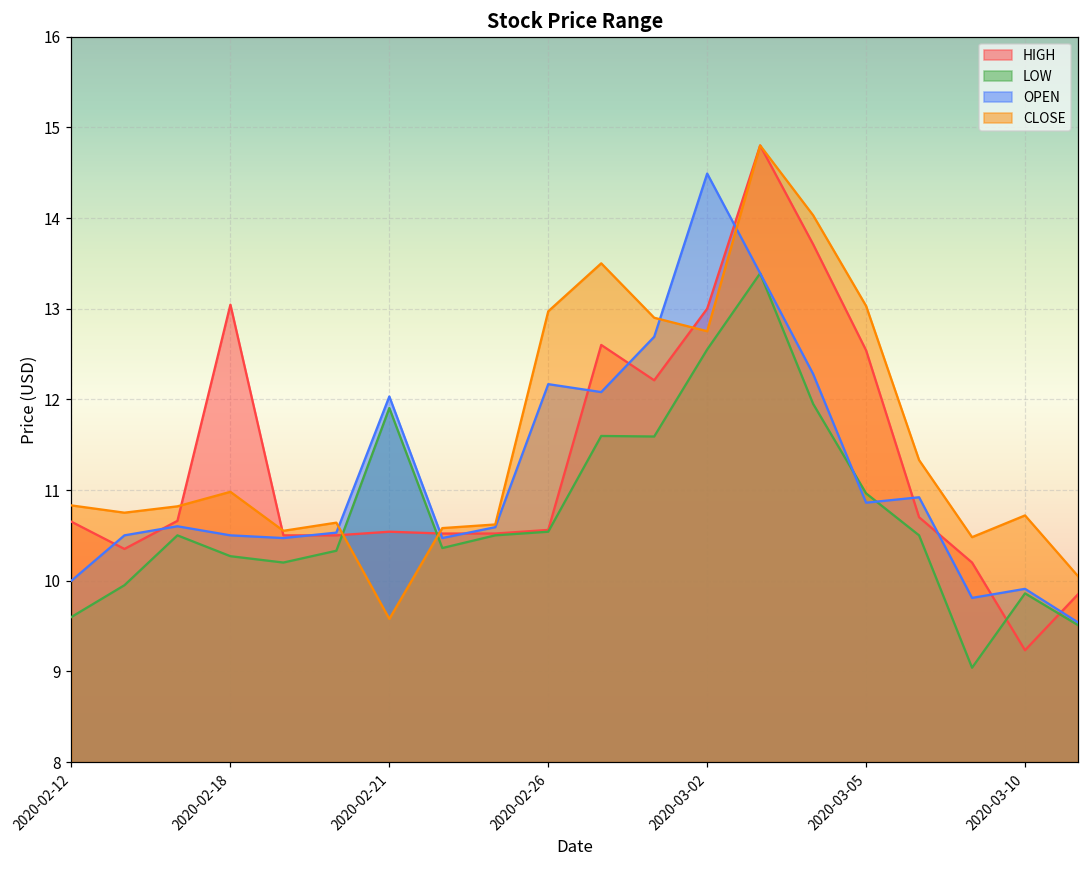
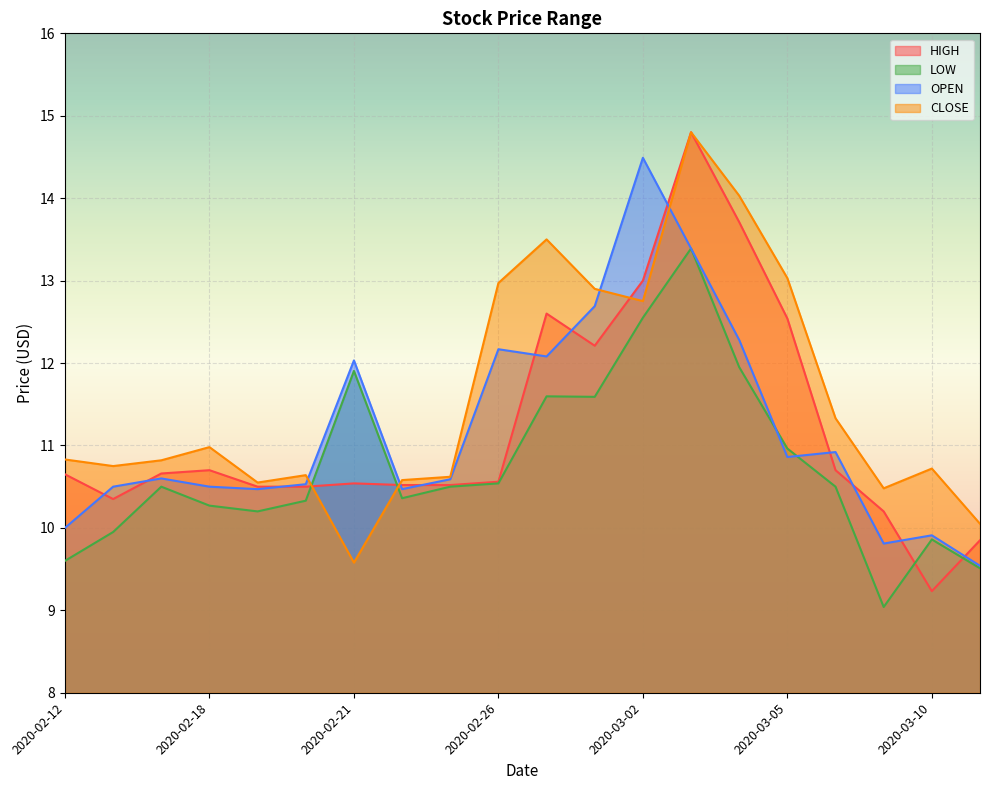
HIGH, 2020-02-18: 13.0 -> 10.7
